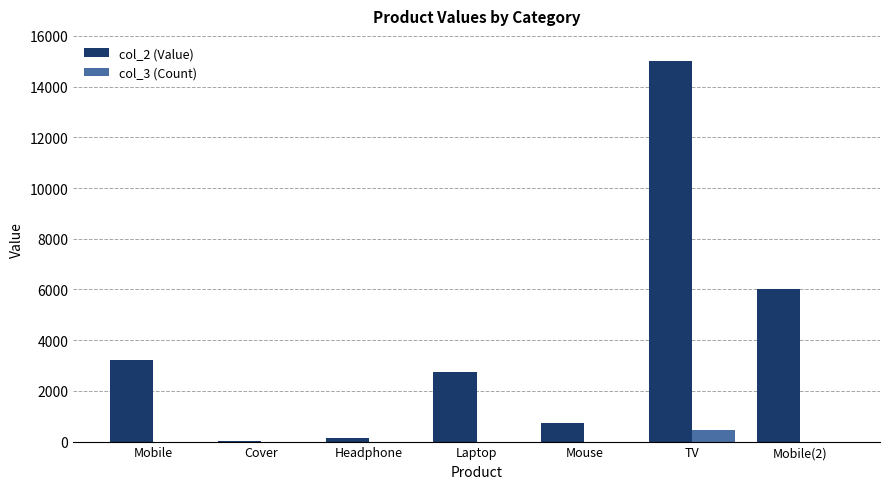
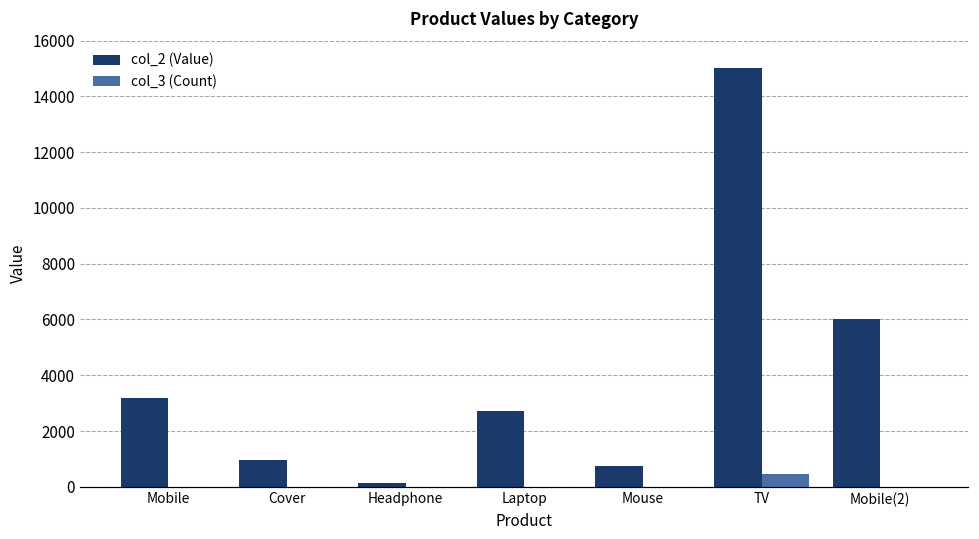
col_2 (Value), Cover: 0 -> 1000
